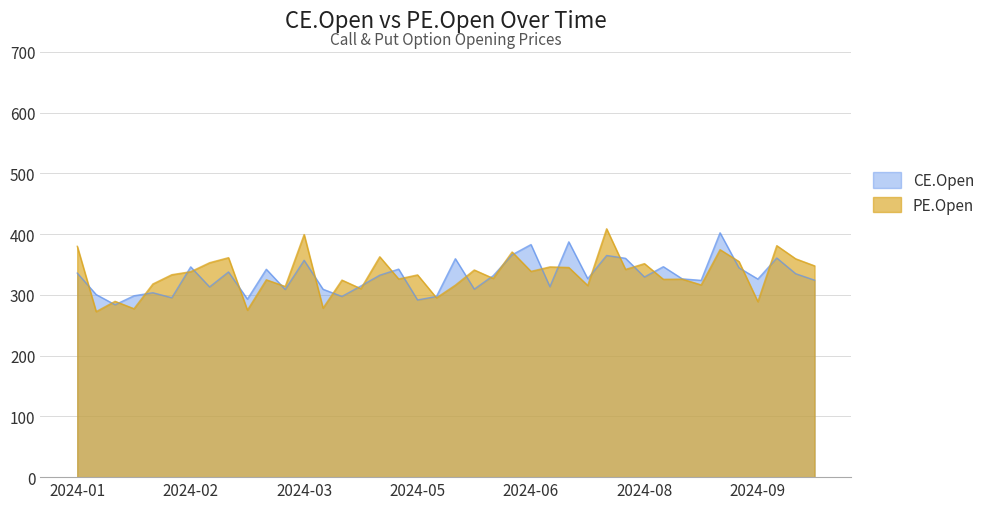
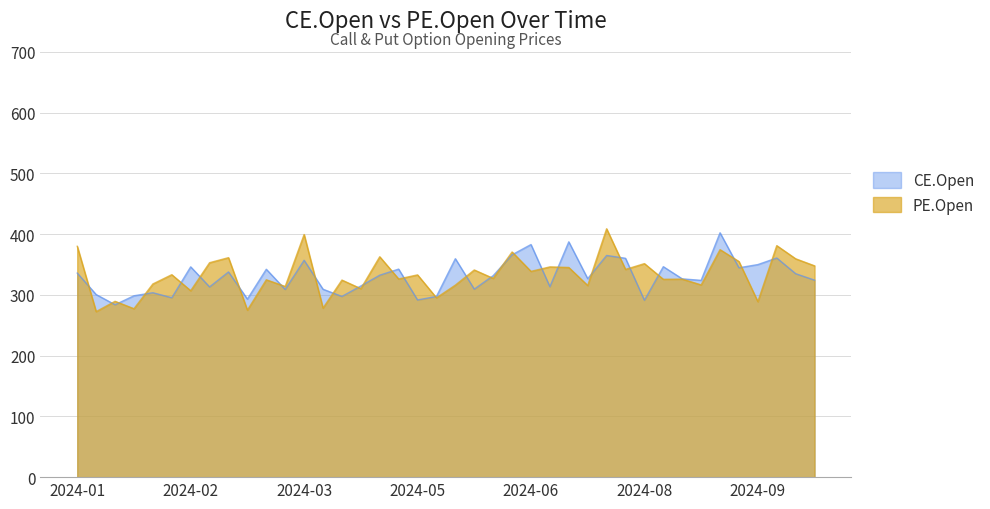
PE.Open, 2024-02: 340 -> 310
CE.Open, 2024-08: 330 -> 290
CE.Open, 2024-09: 330 -> 350
